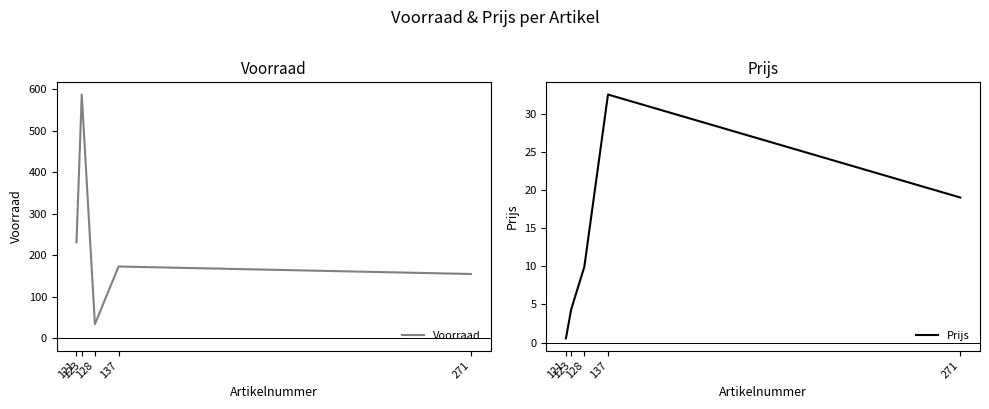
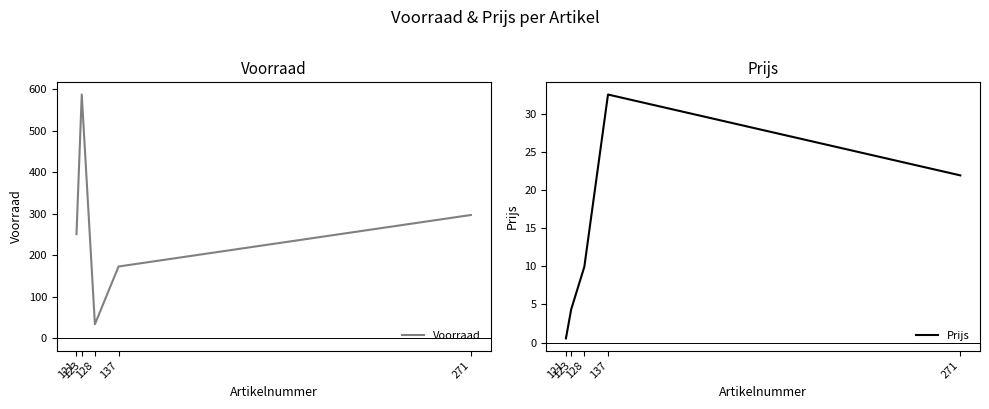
Voorraad, 121: 230 -> 250
Voorraad, 271: 160 -> 300
Prijs, 271: 19 -> 22
